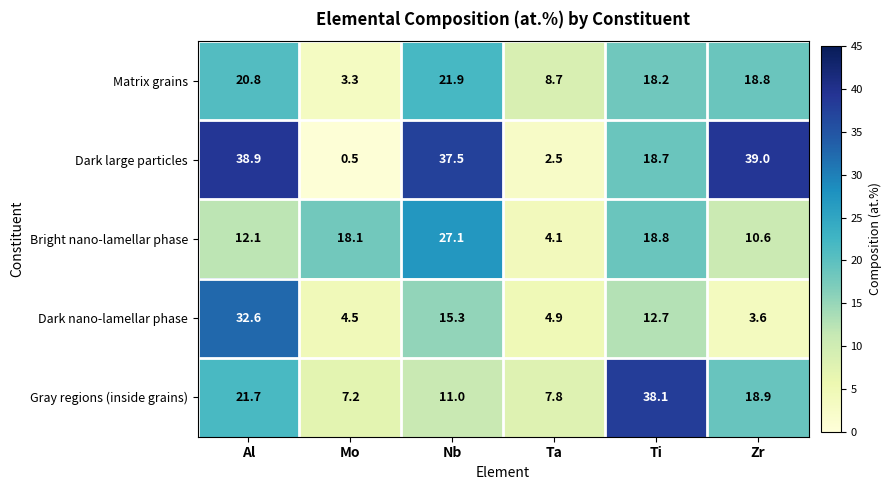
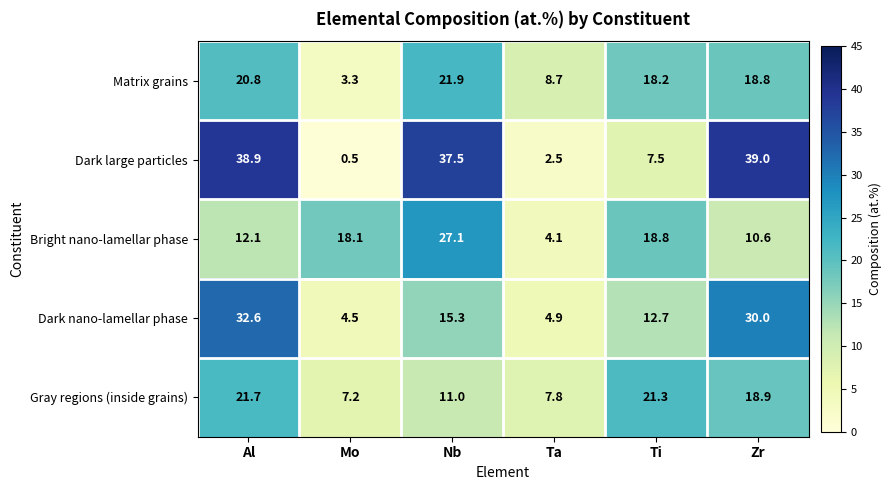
Dark large particles, Ti: 18.7 -> 7.5
Dark nano-lamellar phase, Zr: 3.6 -> 30.0
Gray regions (inside grains), Ti: 38.1 -> 21.3
